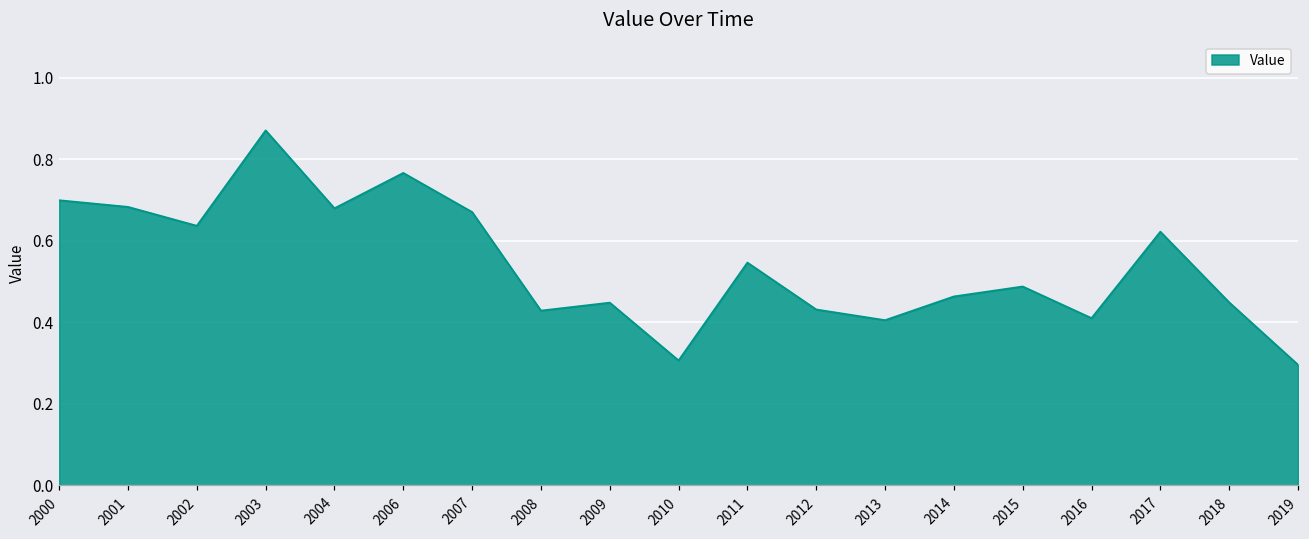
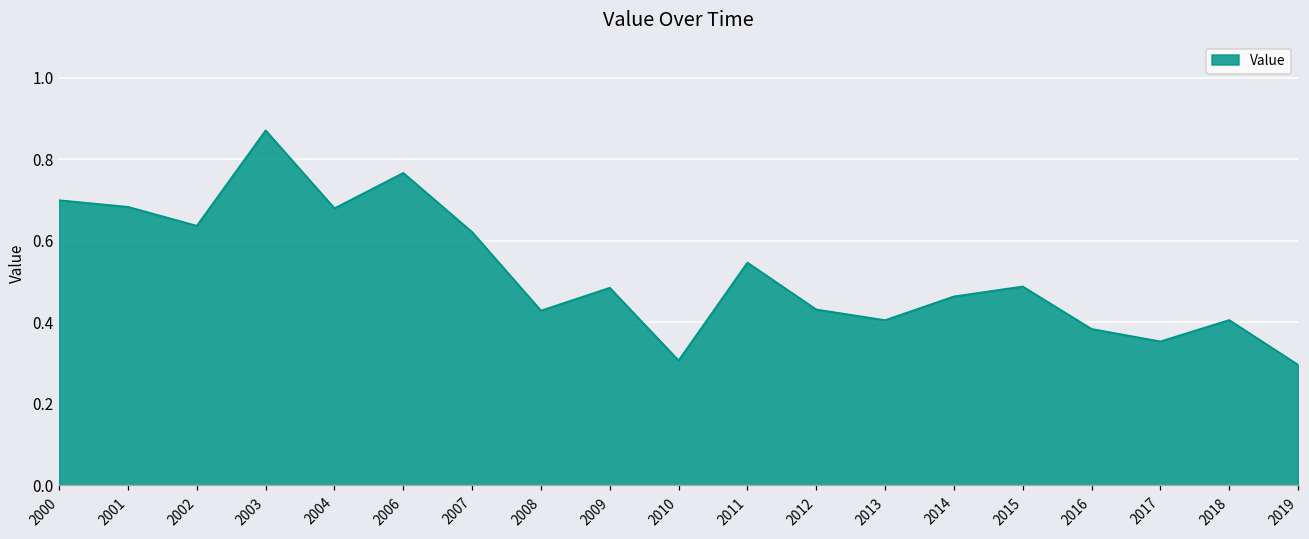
2007: 0.67 -> 0.62
2009: 0.45 -> 0.48
2016: 0.41 -> 0.38
2017: 0.62 -> 0.35
2018: 0.45 -> 0.41
